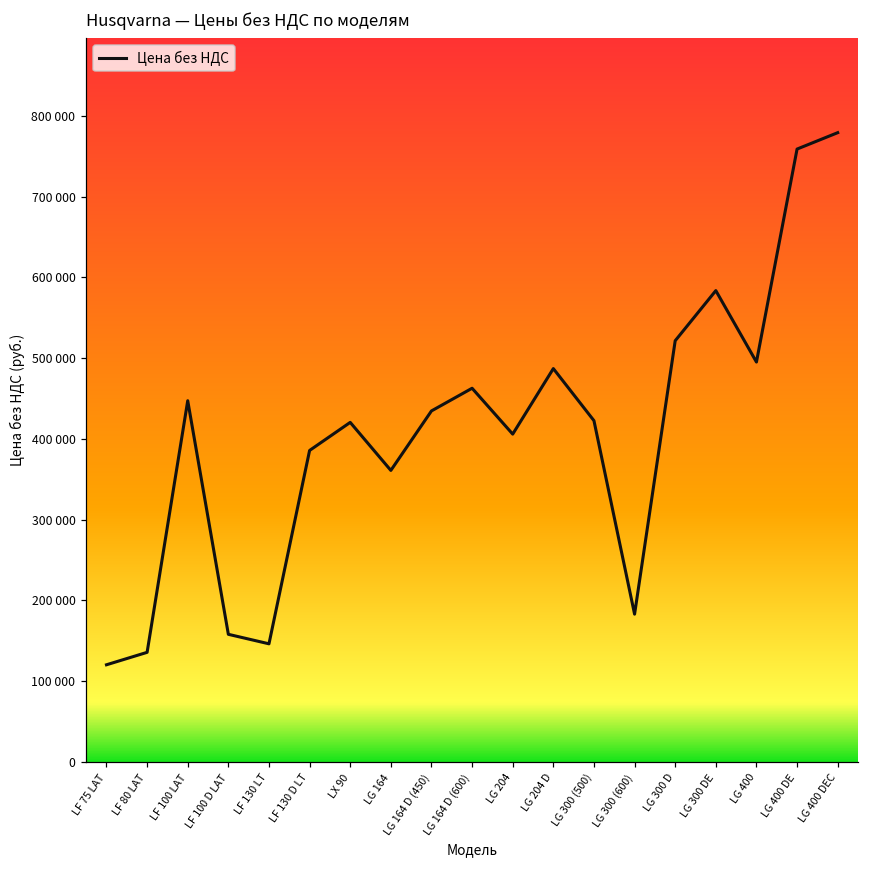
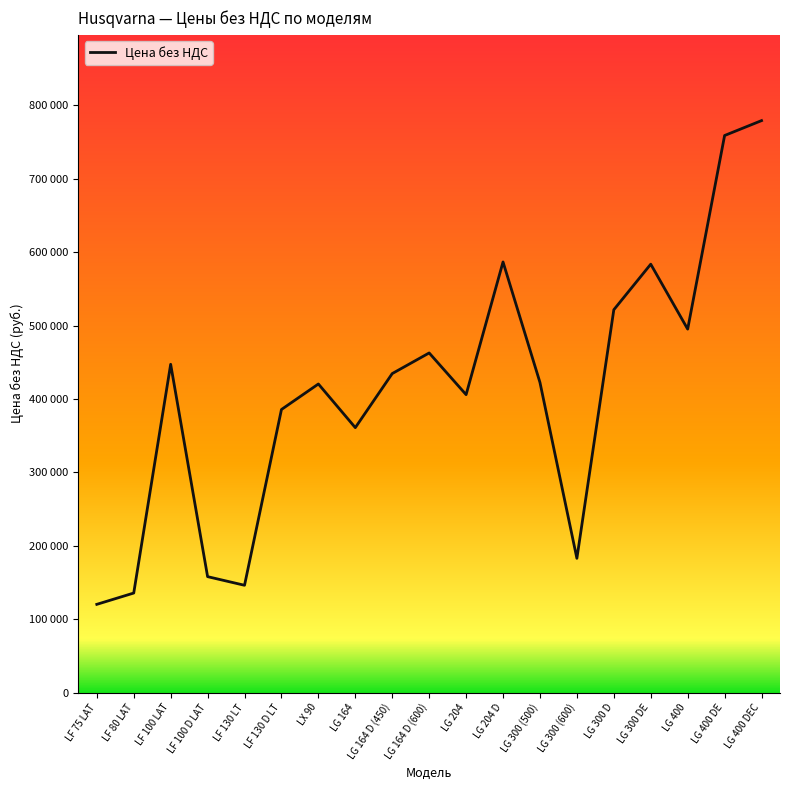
LG 204 D: 490000 -> 590000
